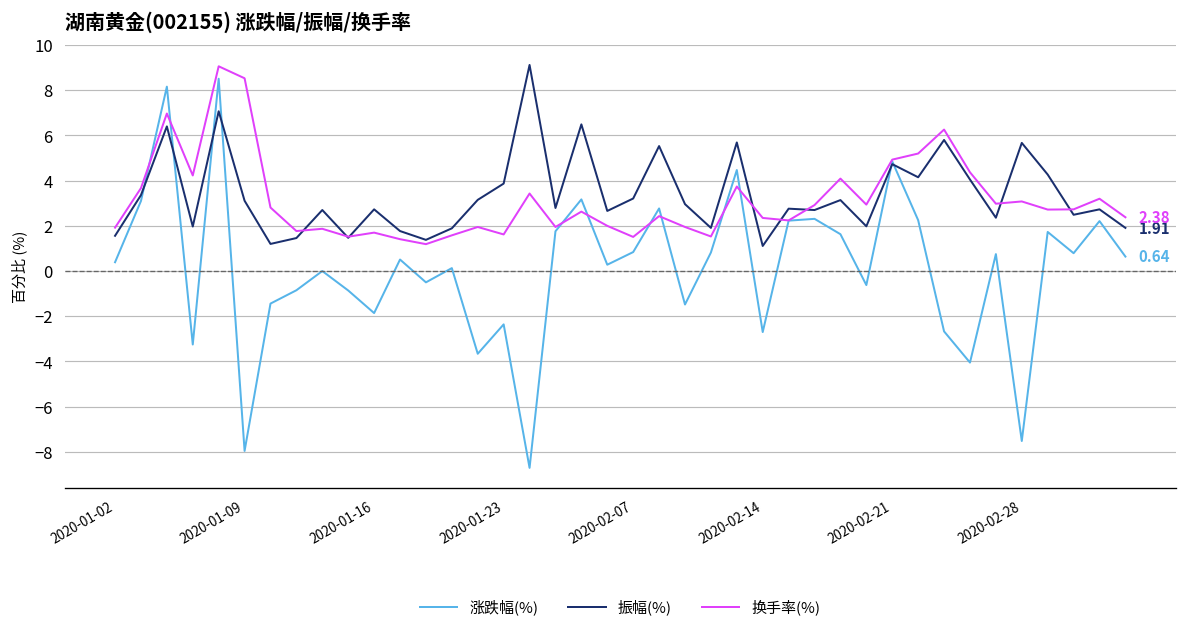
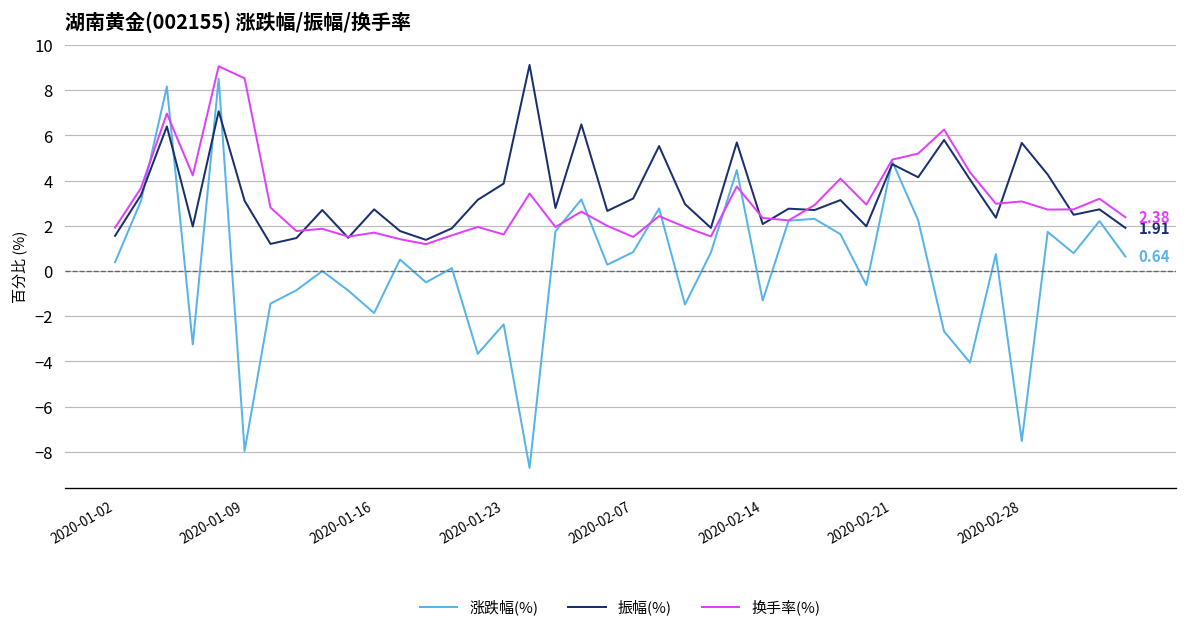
涨跌幅(%), 2020-02-14: -2.7 -> -1.3
振幅(%), 2020-02-14: 1.1 -> 2.1
